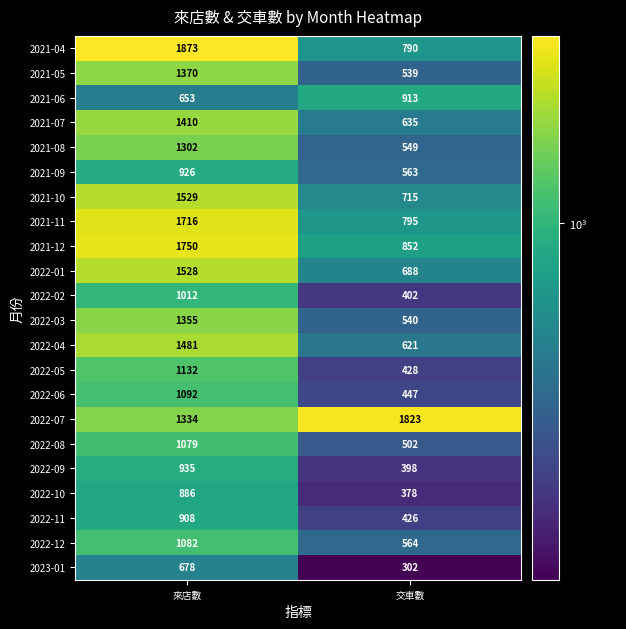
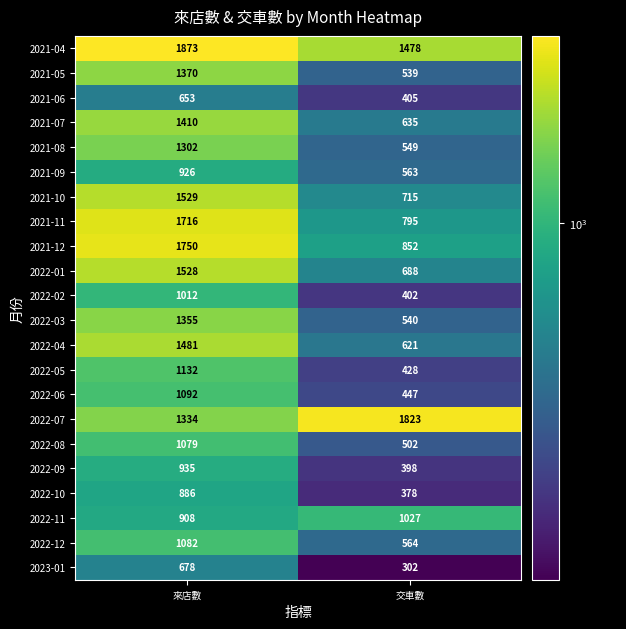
2021-04, 交車數: 790 -> 1478
2021-06, 交車數: 913 -> 405
2022-11, 交車數: 426 -> 1027
